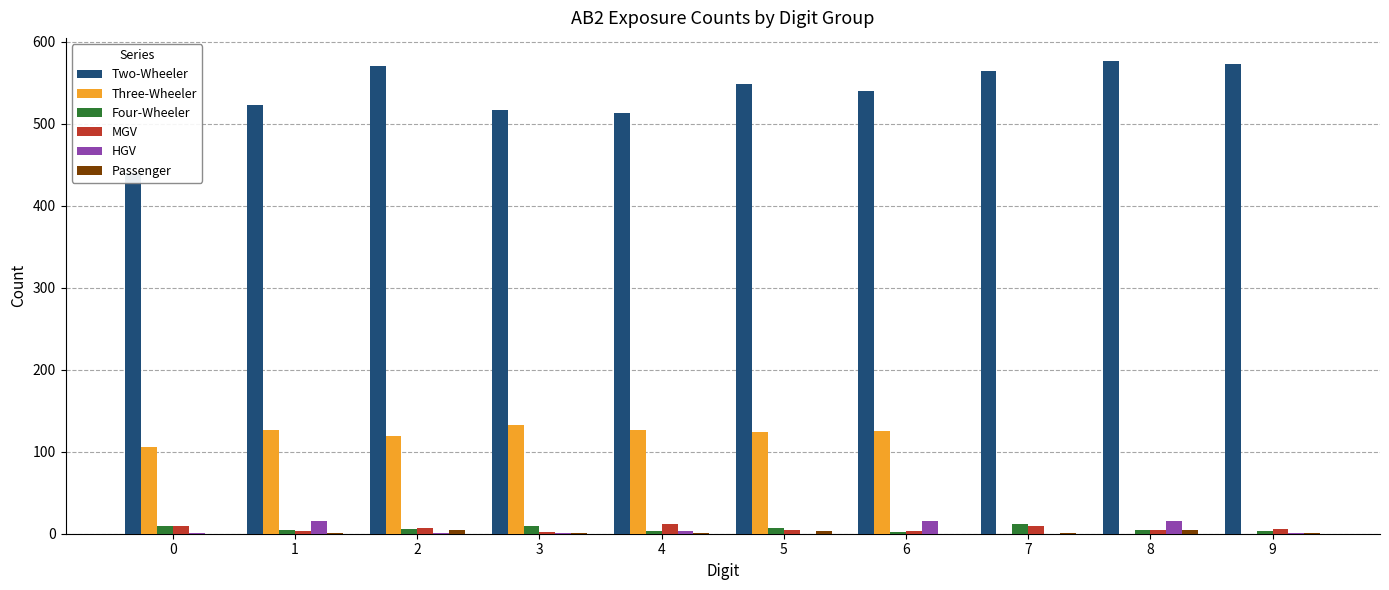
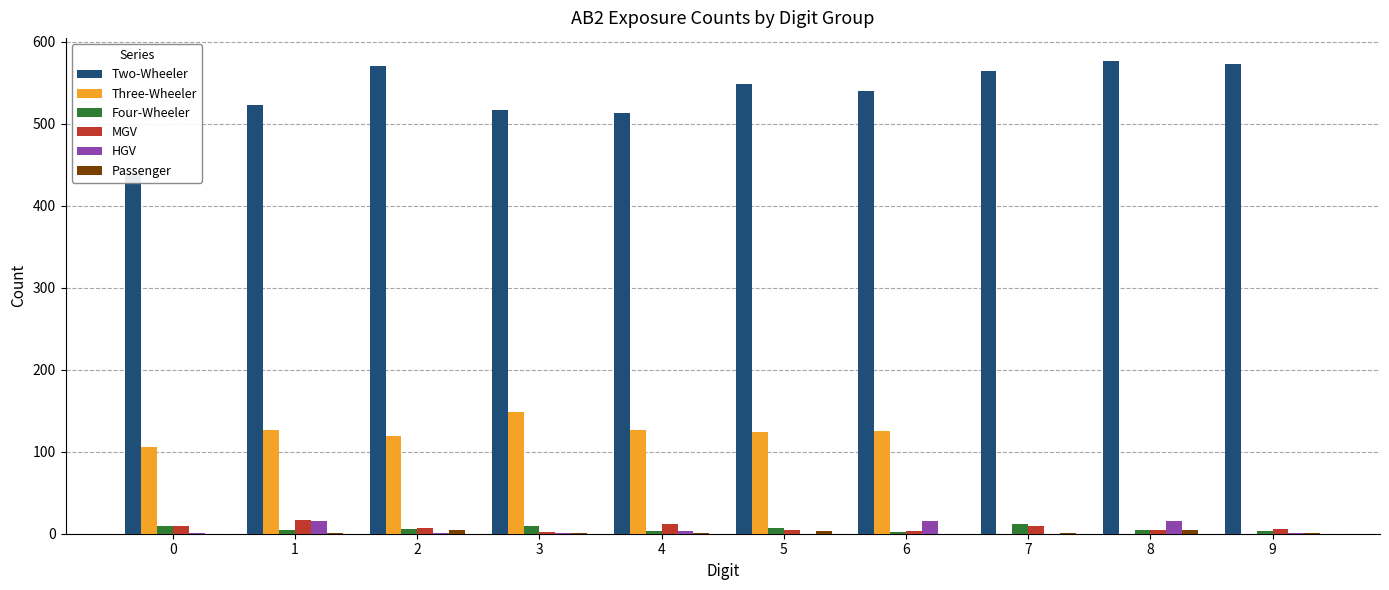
MGV, 1: 0 -> 20
Three-Wheeler, 3: 130 -> 150
